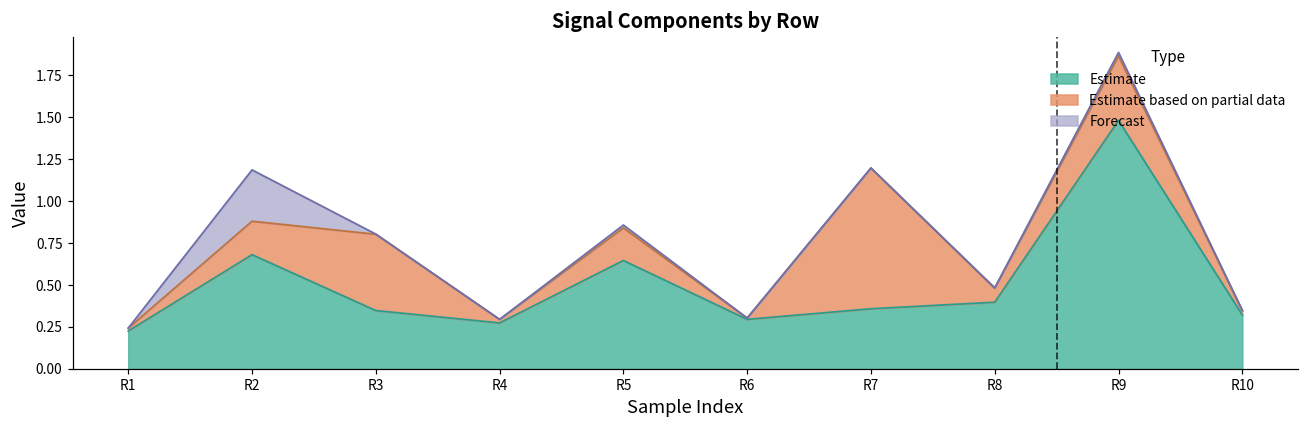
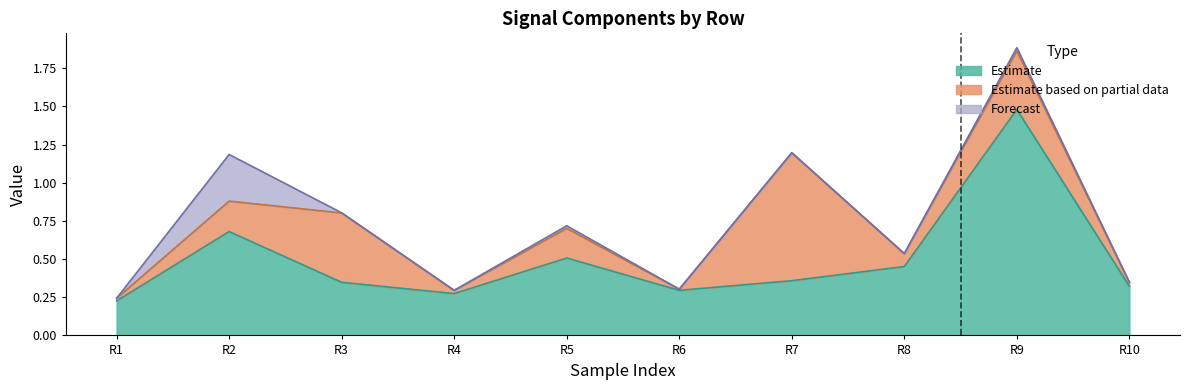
Estimate, R5: 0.65 -> 0.51
Estimate, R8: 0.40 -> 0.45
